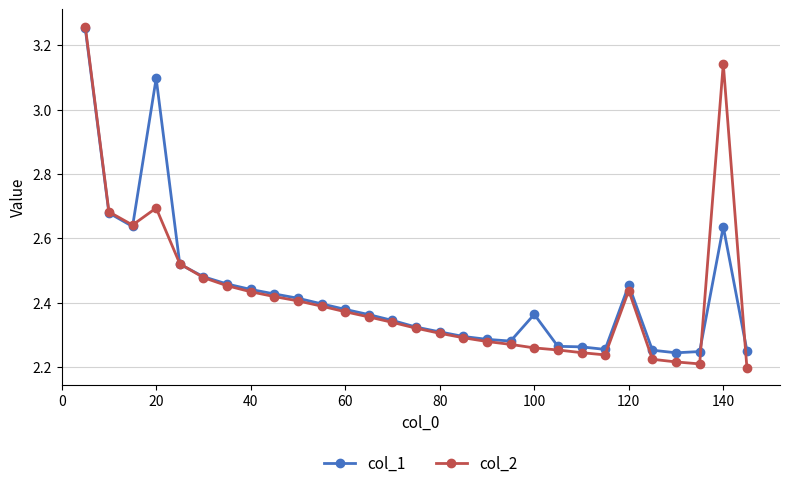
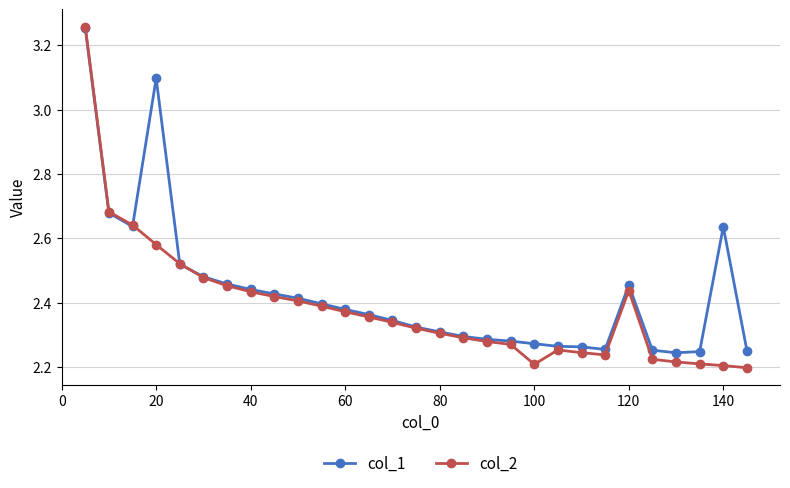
col_2, 20: 2.69 -> 2.58
col_1, 100: 2.36 -> 2.27
col_2, 100: 2.26 -> 2.21
col_2, 140: 3.14 -> 2.20
